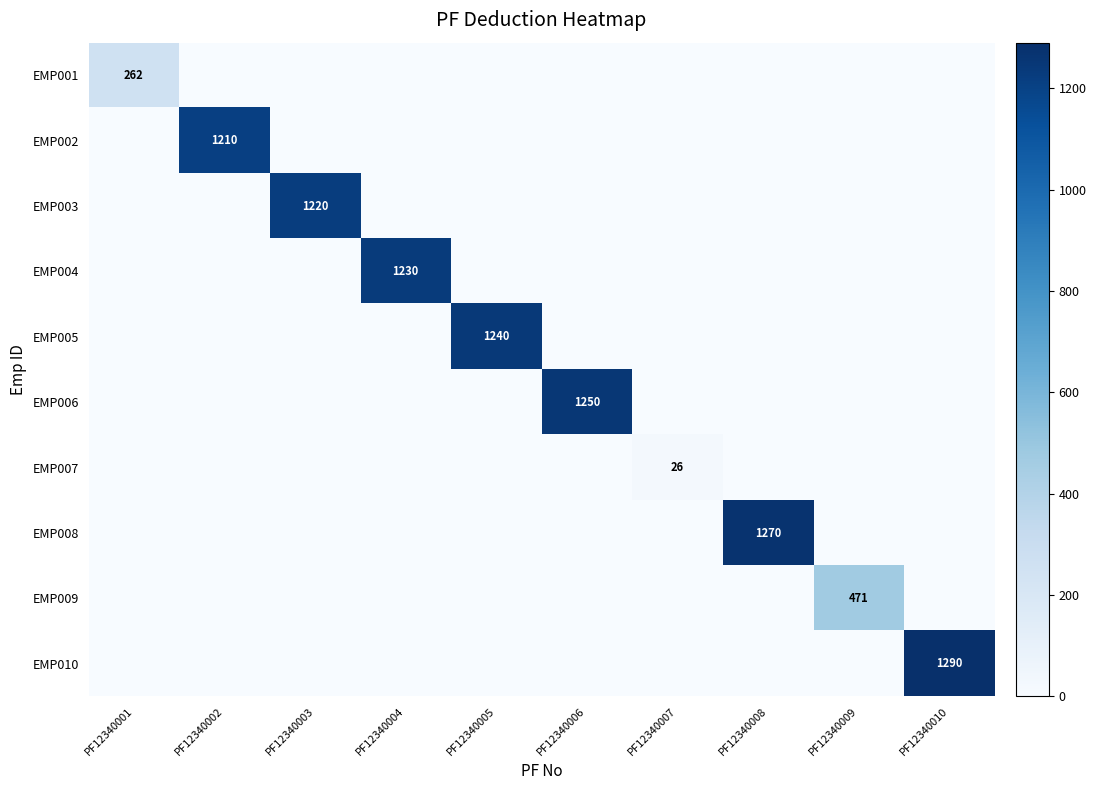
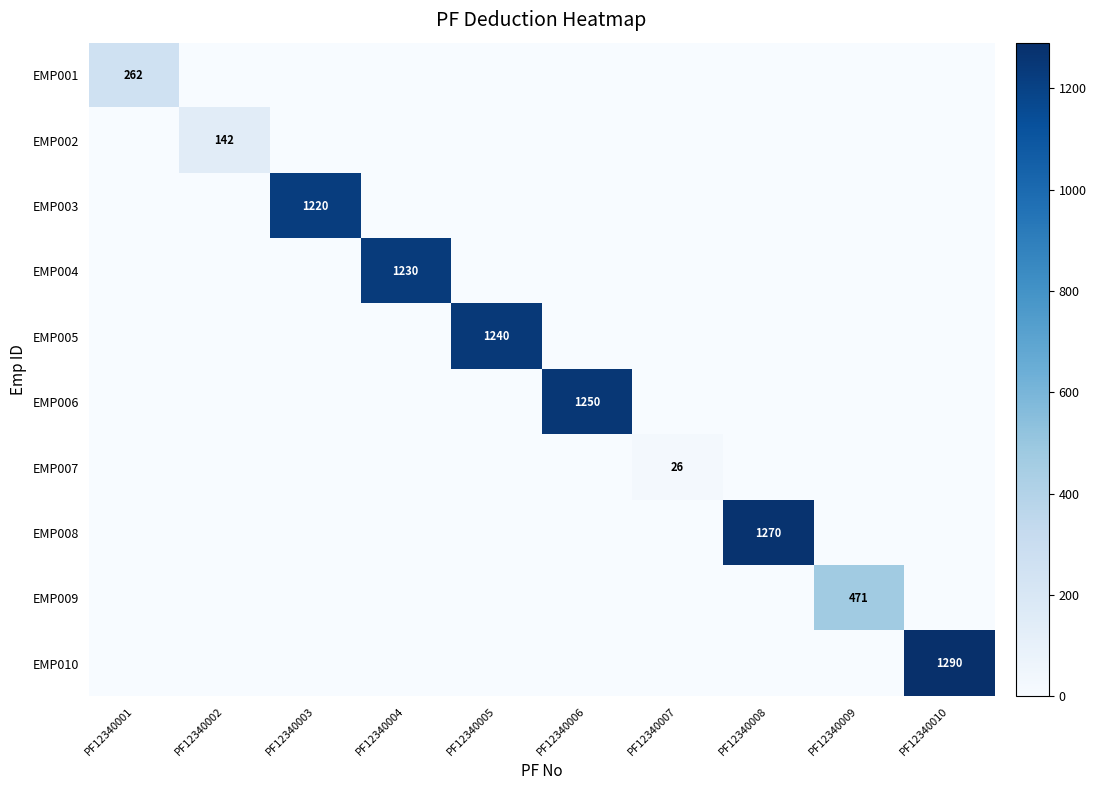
EMP002, PF12340002: 1210 -> 142
